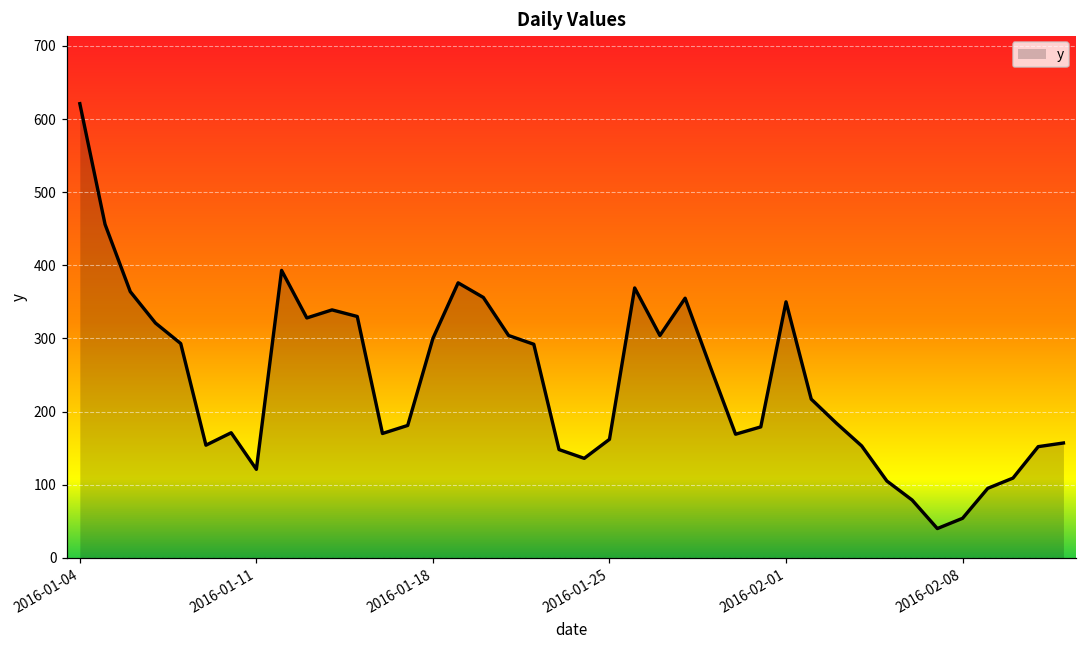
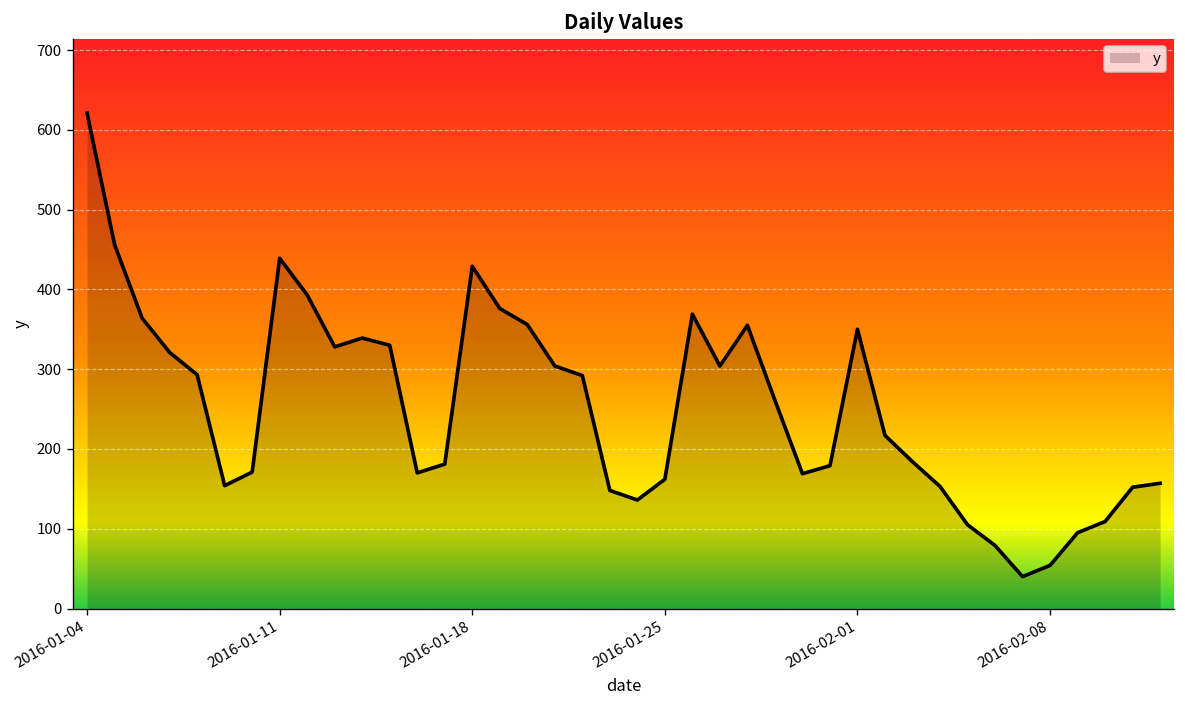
2016-01-11: 120 -> 440
2016-01-18: 300 -> 430
